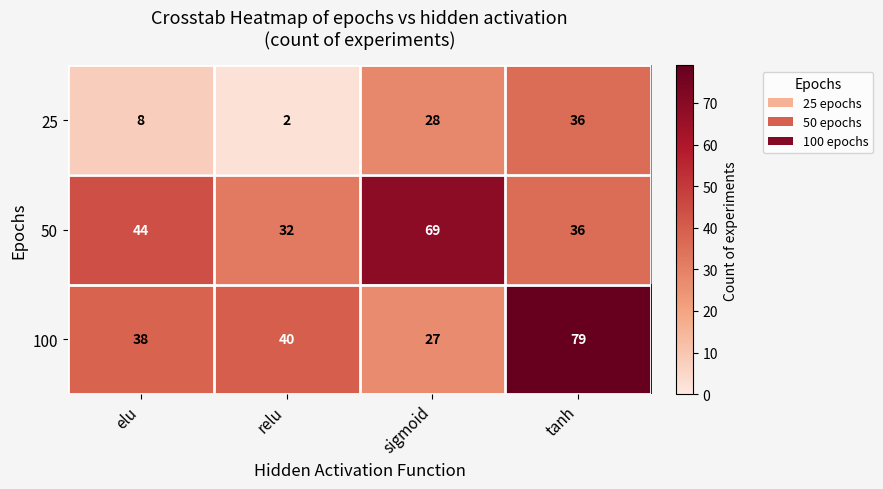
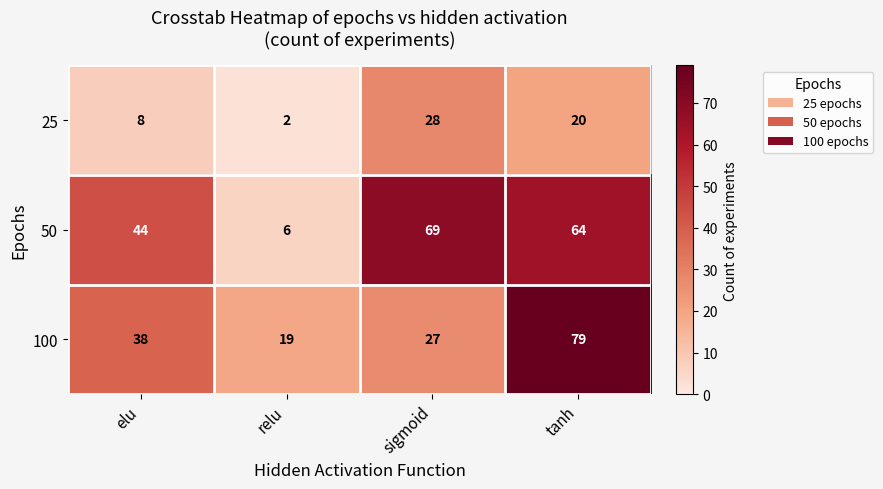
25, tanh: 36 -> 20
50, relu: 32 -> 6
50, tanh: 36 -> 64
100, relu: 40 -> 19
